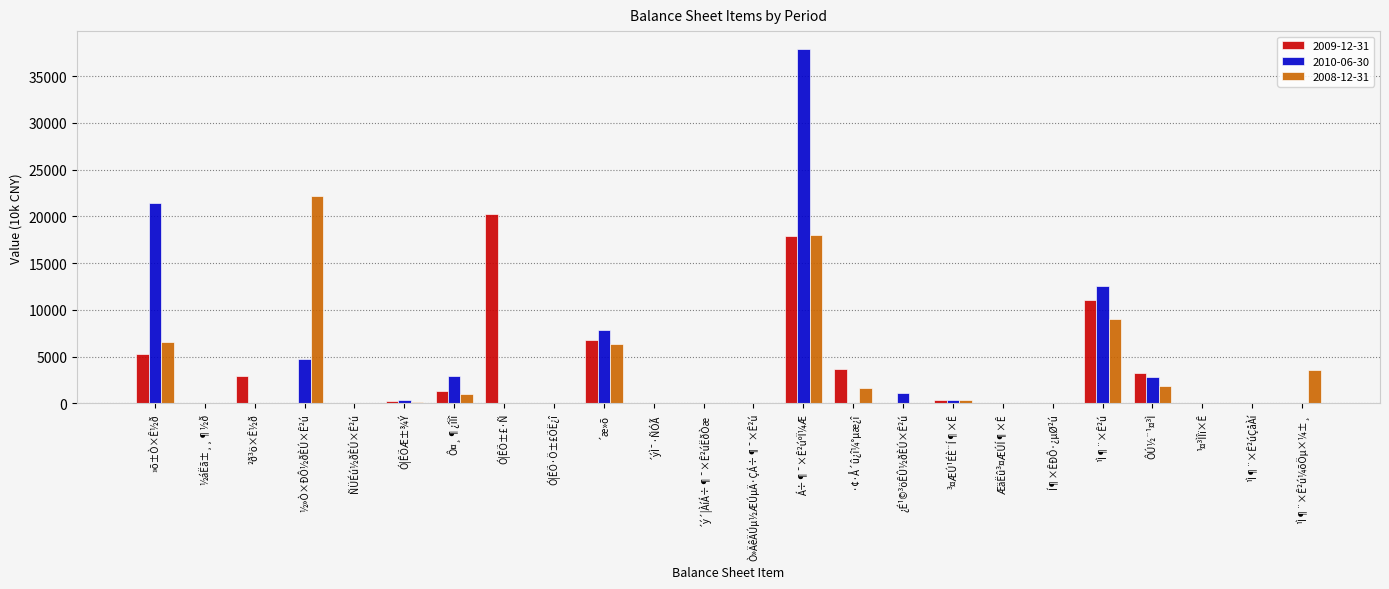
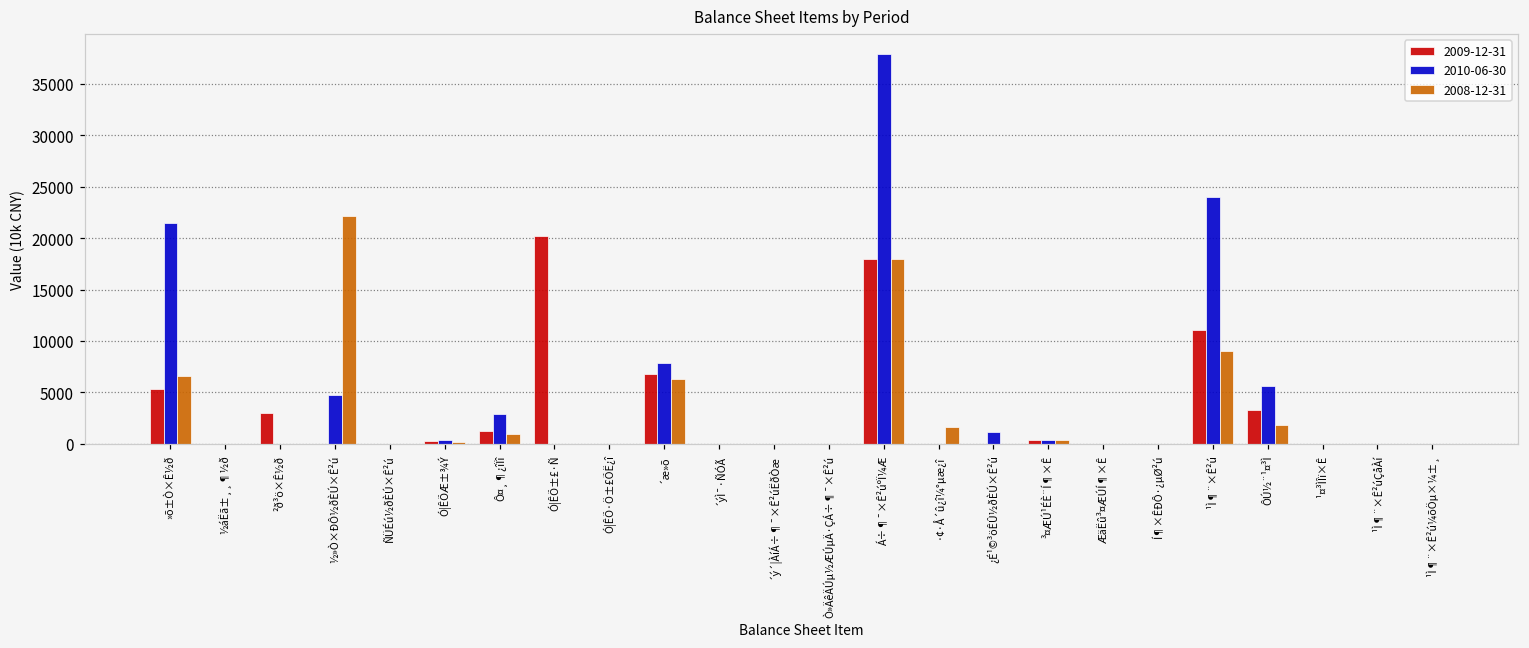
2009-12-31, ·¢·Å´û¿î¼°µæ¿î: 4000 -> 0
2010-06-30, ¹Ì¶¨×Ê²ú: 13000 -> 24000
2010-06-30, ÔÚ½¨¹¤³Ì: 3000 -> 6000
2008-12-31, ¹Ì¶¨×Ê²ú¼õÖµ×¼±¸: 4000 -> 0
